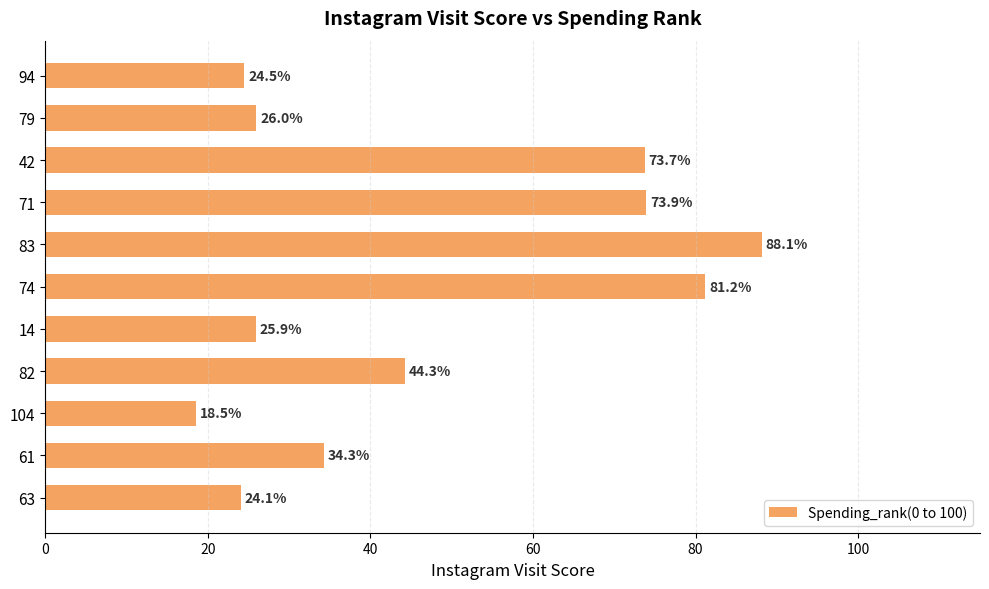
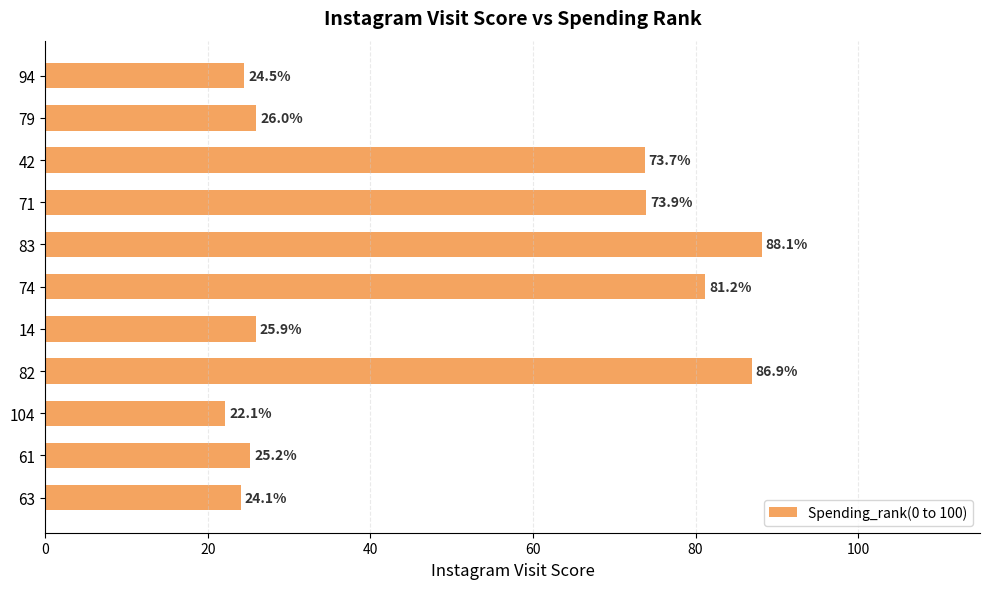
82: 44.3% -> 86.9%
104: 18.5% -> 22.1%
61: 34.3% -> 25.2%
